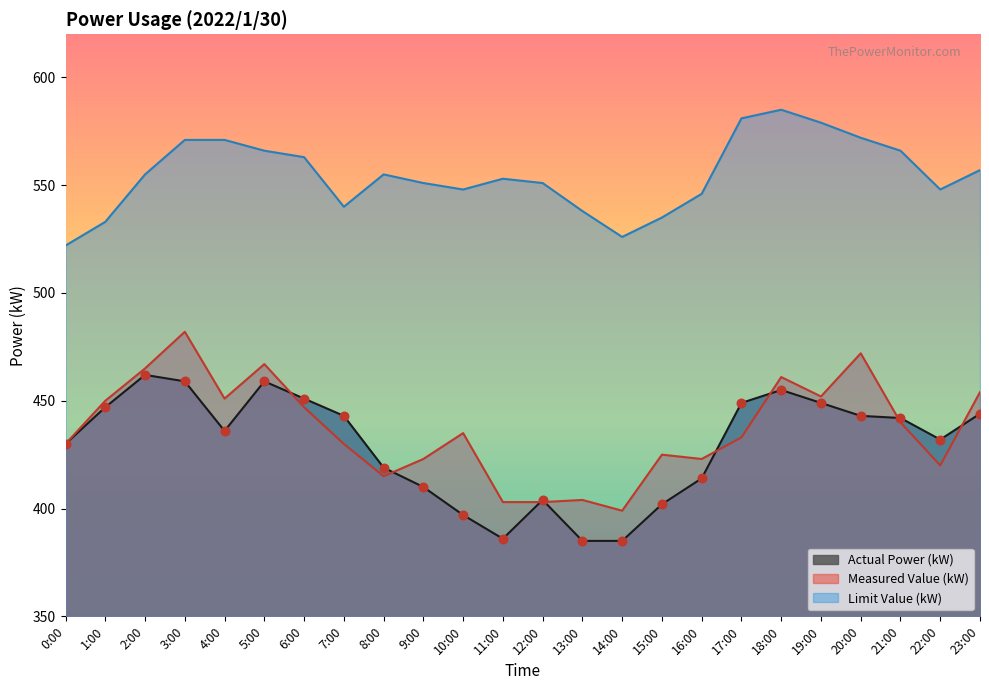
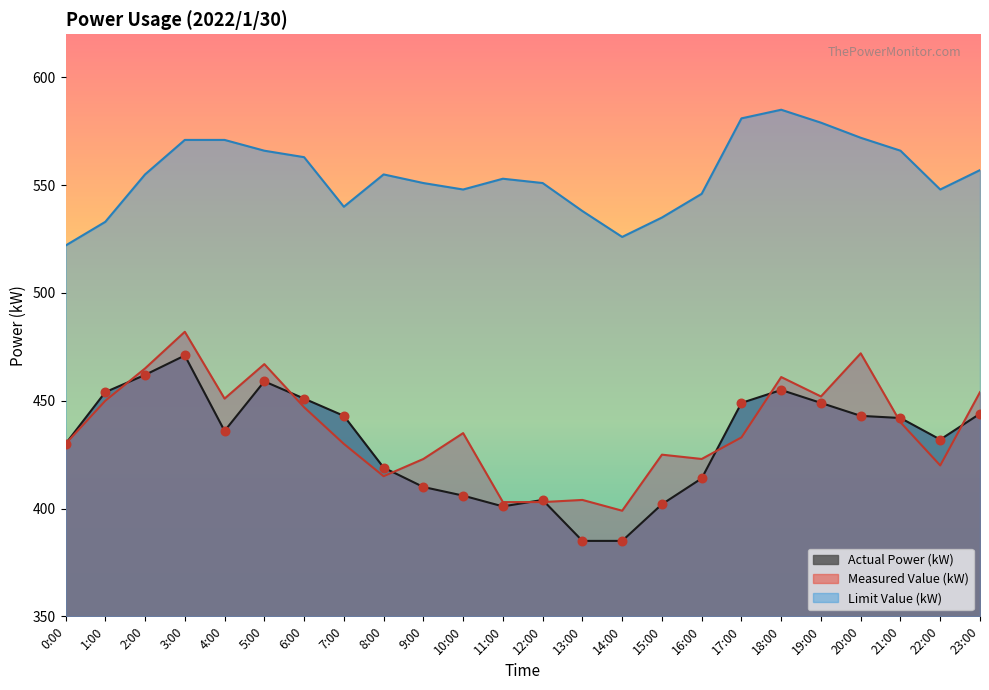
Actual Power (kW), 1:00: 447 -> 454
Actual Power (kW), 3:00: 459 -> 471
Actual Power (kW), 10:00: 397 -> 406
Actual Power (kW), 11:00: 386 -> 401
